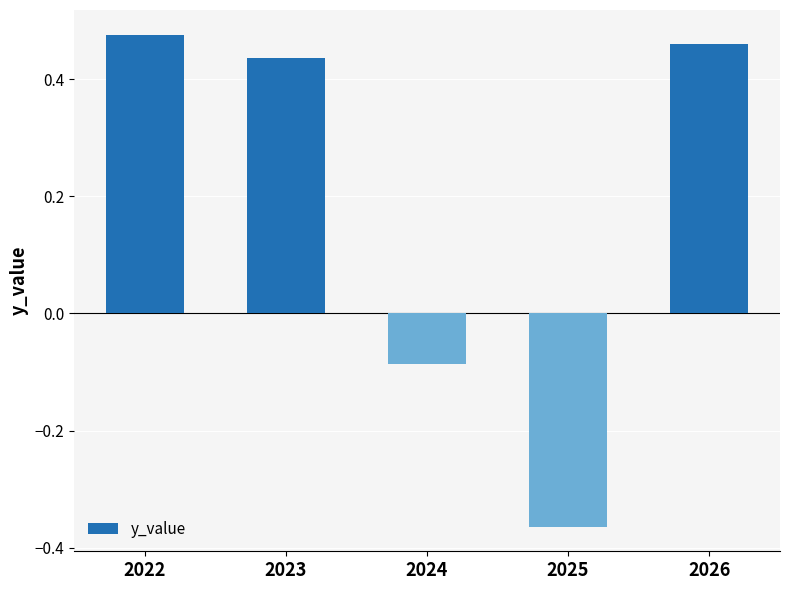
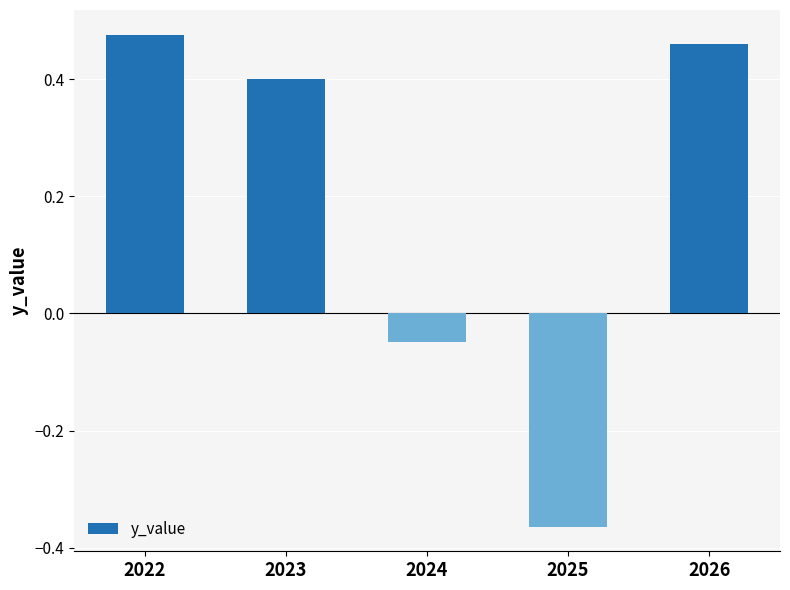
2023: 0.44 -> 0.40
2024: -0.09 -> -0.05
